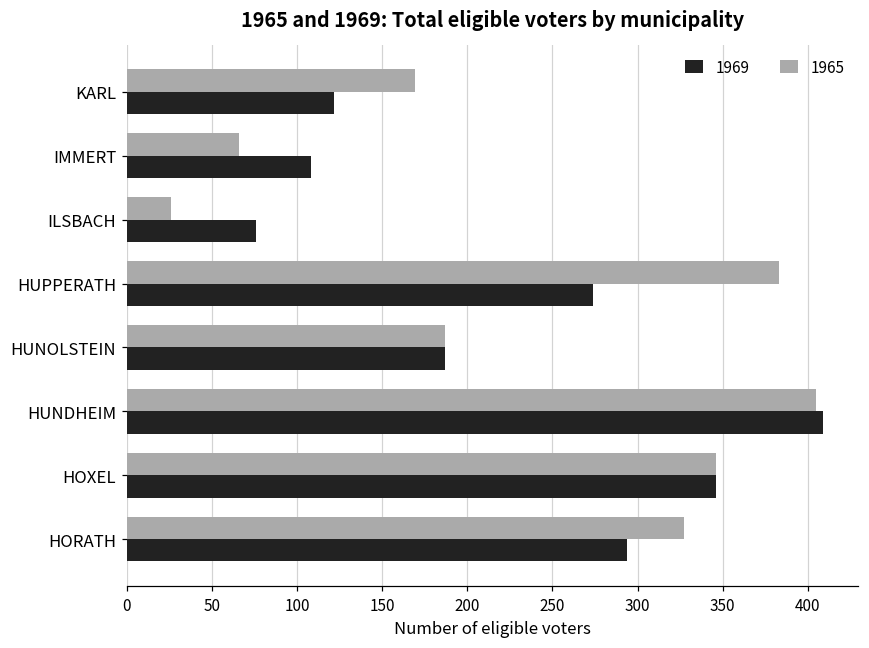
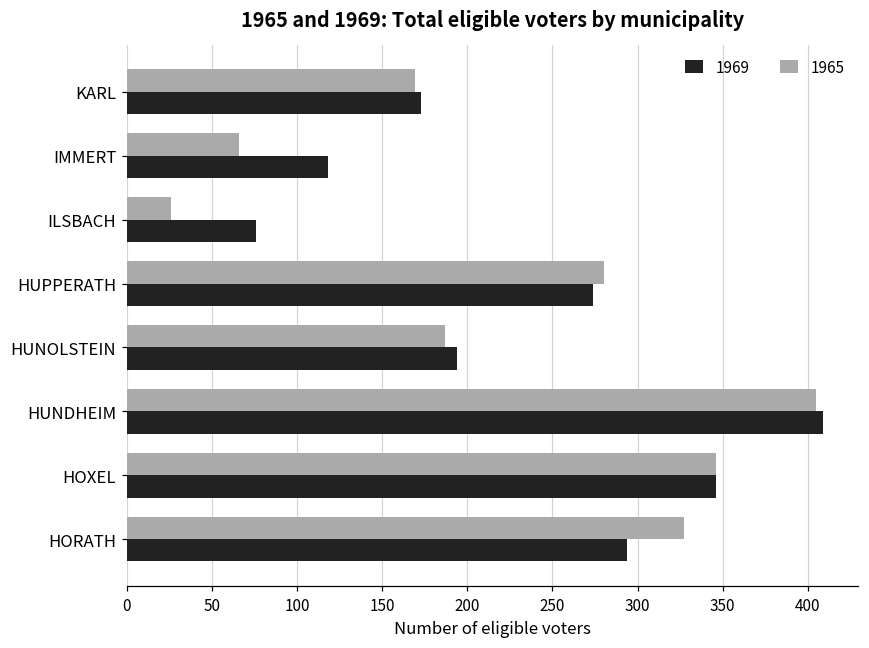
1969, KARL: 122 -> 173
1969, IMMERT: 108 -> 118
1965, HUPPERATH: 383 -> 280
1969, HUNOLSTEIN: 187 -> 194
